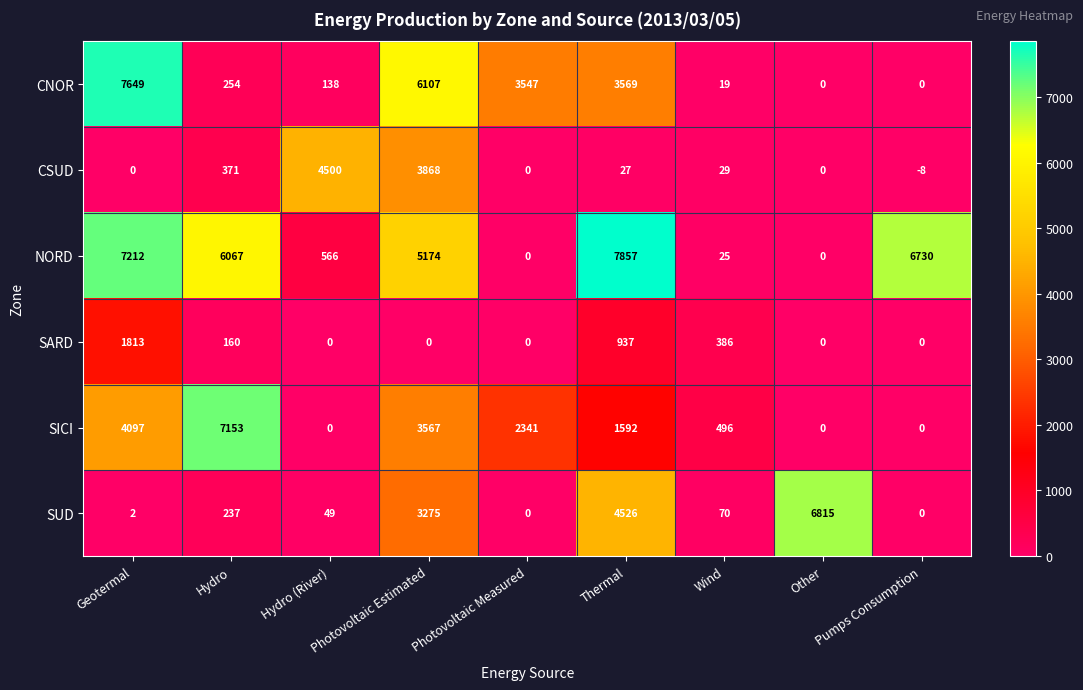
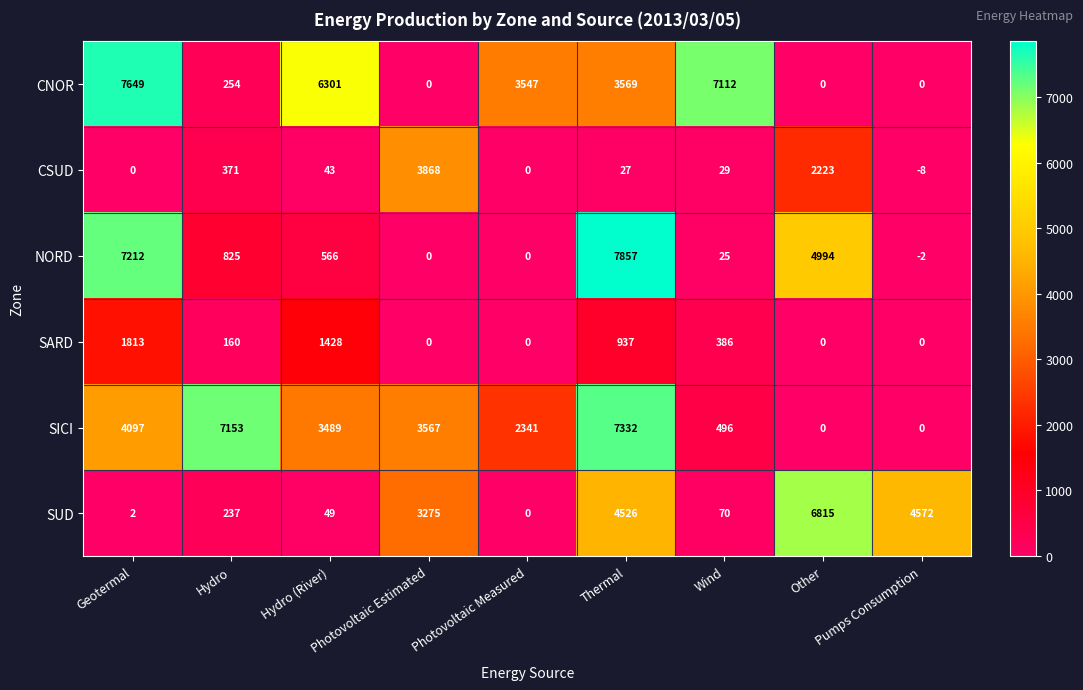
CNOR, Hydro (River): 138 -> 6301
CNOR, Photovoltaic Estimated: 6107 -> 0
CNOR, Wind: 19 -> 7112
CSUD, Hydro (River): 4500 -> 43
CSUD, Other: 0 -> 2223
NORD, Hydro: 6067 -> 825
NORD, Photovoltaic Estimated: 5174 -> 0
NORD, Other: 0 -> 4994
NORD, Pumps Consumption: 6730 -> -2
SARD, Hydro (River): 0 -> 1428
SICI, Hydro (River): 0 -> 3489
SICI, Thermal: 1592 -> 7332
SUD, Pumps Consumption: 0 -> 4572
